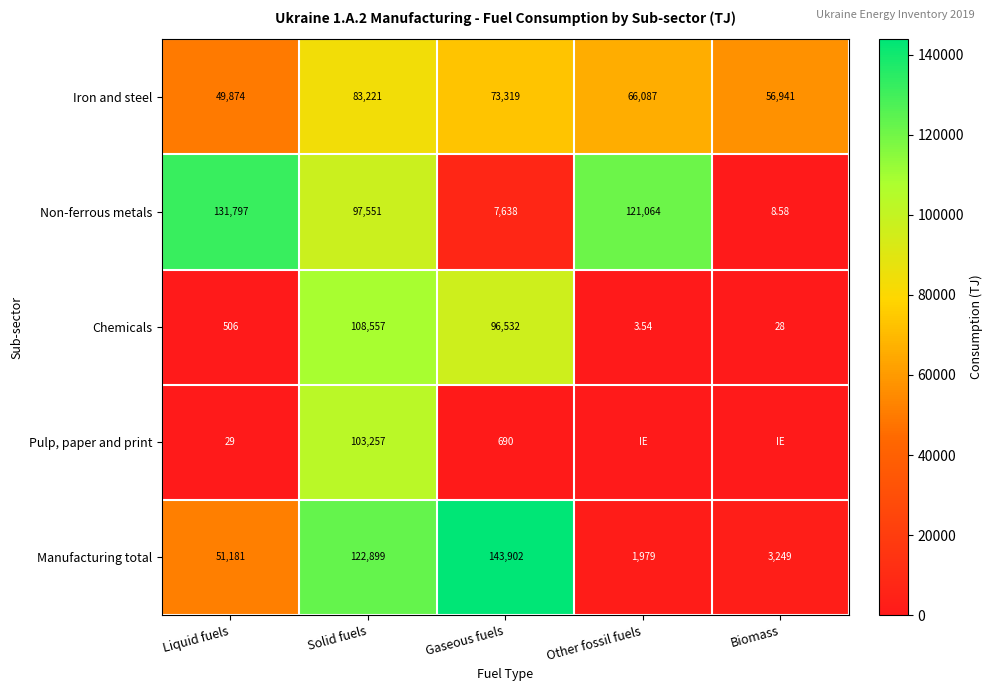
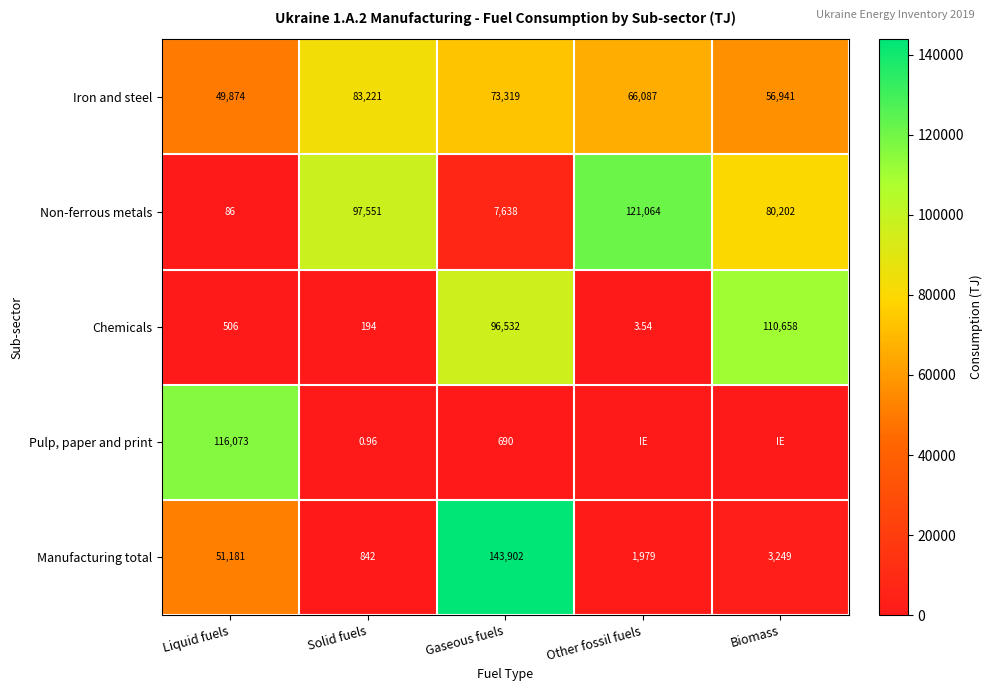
Non-ferrous metals, Liquid fuels: 131,797 -> 86
Non-ferrous metals, Biomass: 8.58 -> 80,202
Chemicals, Solid fuels: 108,557 -> 194
Chemicals, Biomass: 28 -> 110,658
Pulp, paper and print, Liquid fuels: 29 -> 116,073
Pulp, paper and print, Solid fuels: 103,257 -> 0.96
Manufacturing total, Solid fuels: 122,899 -> 842
